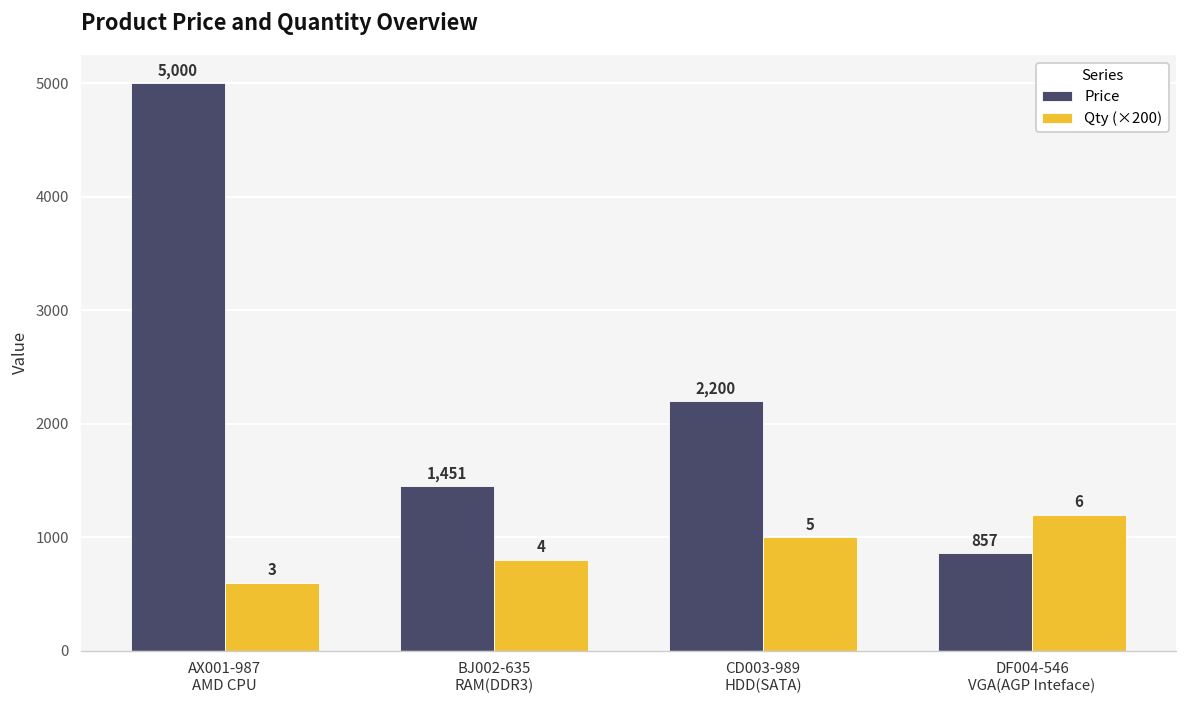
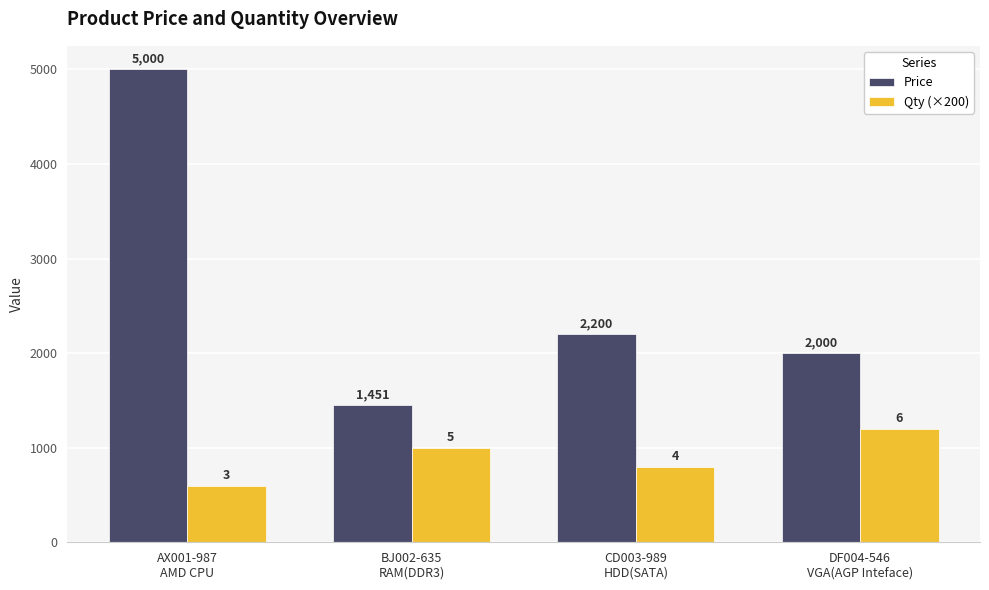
Qty (×200), BJ002-635 RAM(DDR3): 4 -> 5
Qty (×200), CD003-989 HDD(SATA): 5 -> 4
Price, DF004-546 VGA(AGP Inteface): 857 -> 2,000
